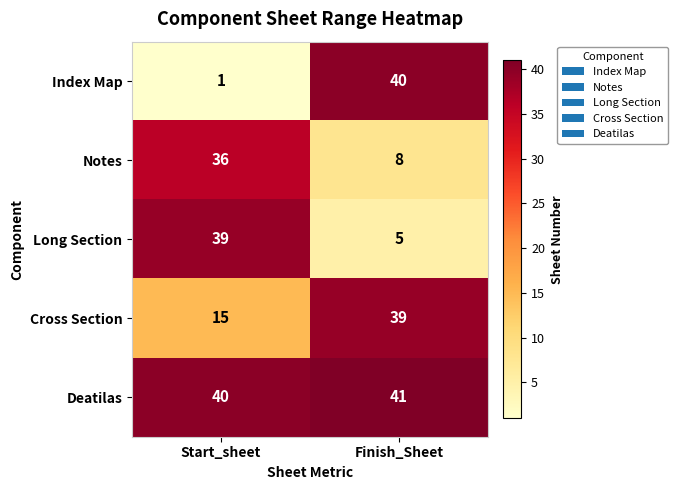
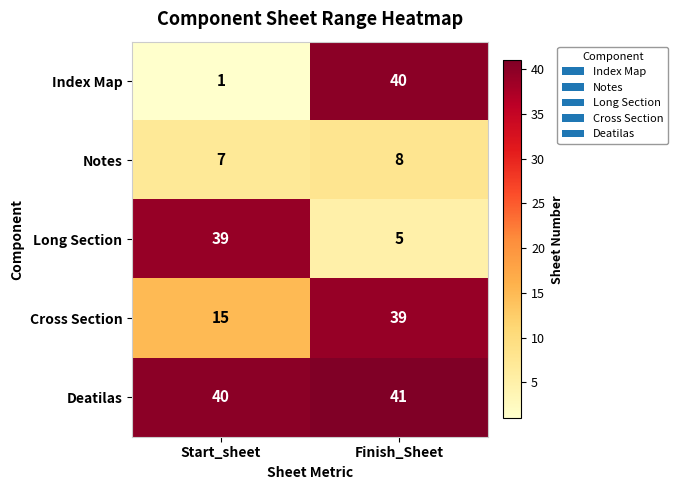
Notes, Start_sheet: 36 -> 7
